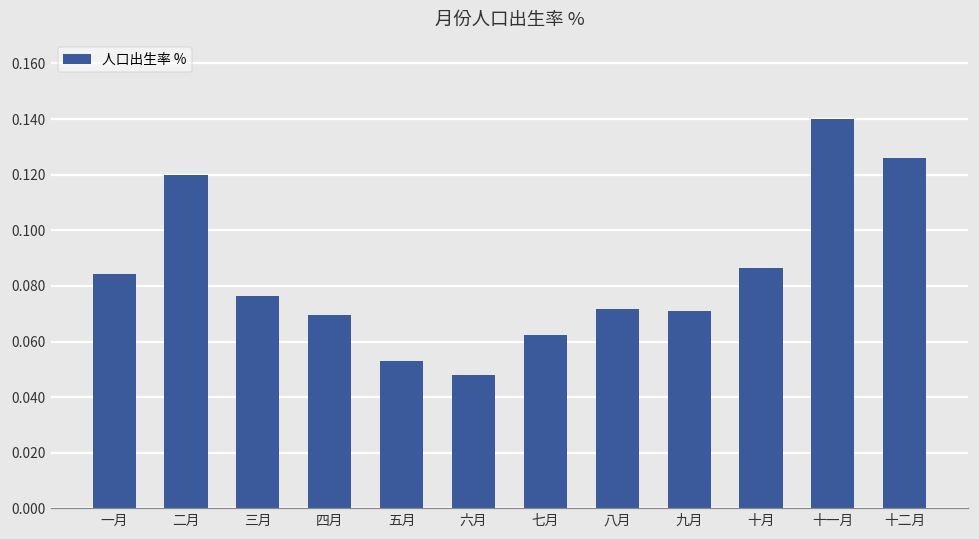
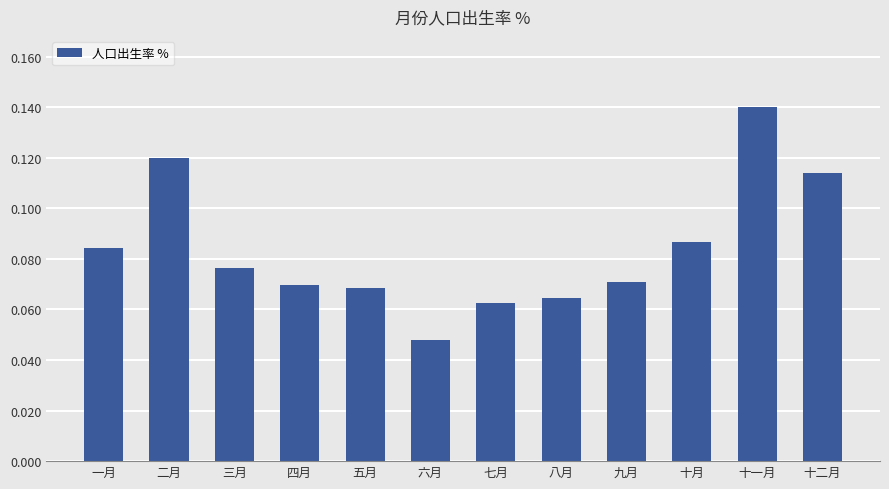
五月: 0.053 -> 0.069
八月: 0.072 -> 0.065
十二月: 0.126 -> 0.114
